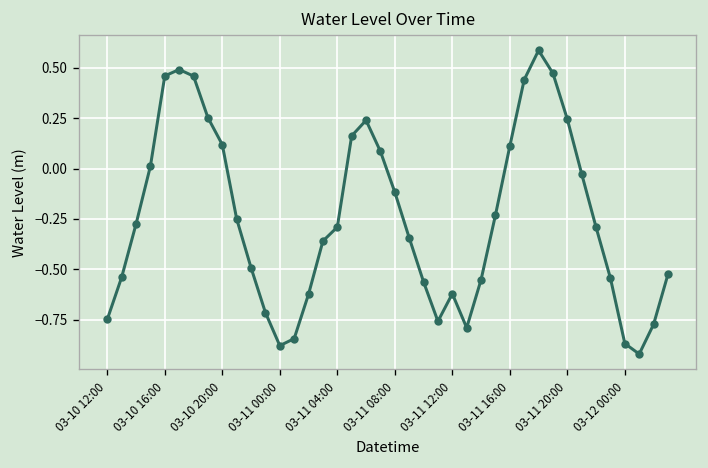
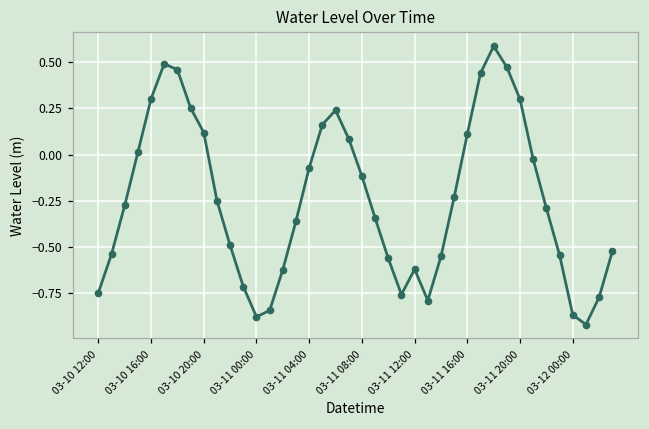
03-10 16:00: 0.46 -> 0.30
03-11 04:00: -0.29 -> -0.07
03-11 20:00: 0.25 -> 0.30
